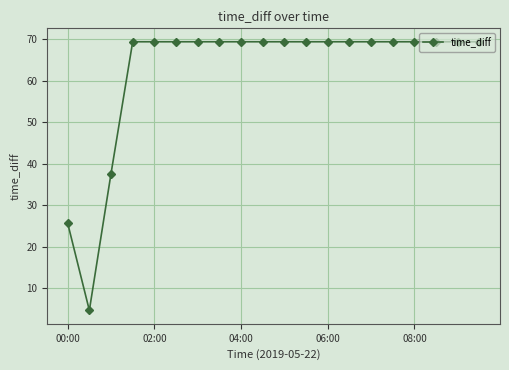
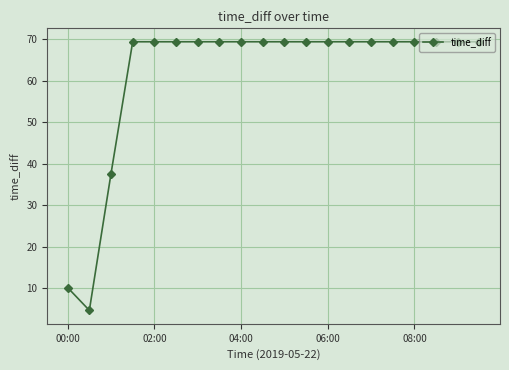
00:00: 26 -> 10
